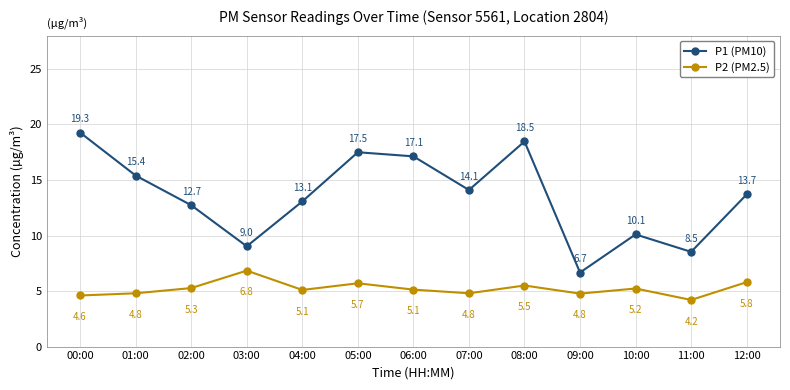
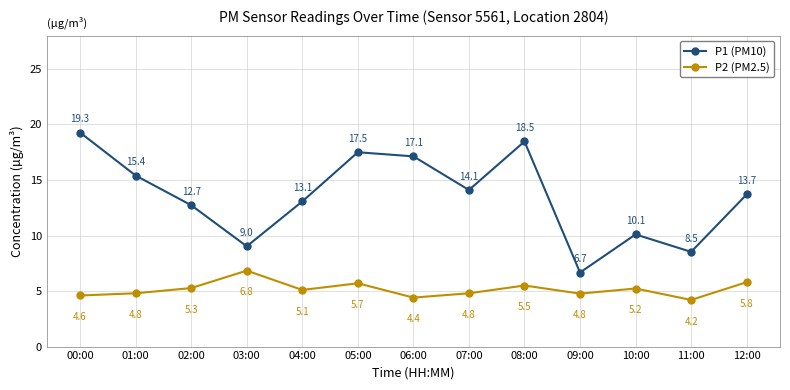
P2 (PM2.5), 06:00: 5.1 -> 4.4
